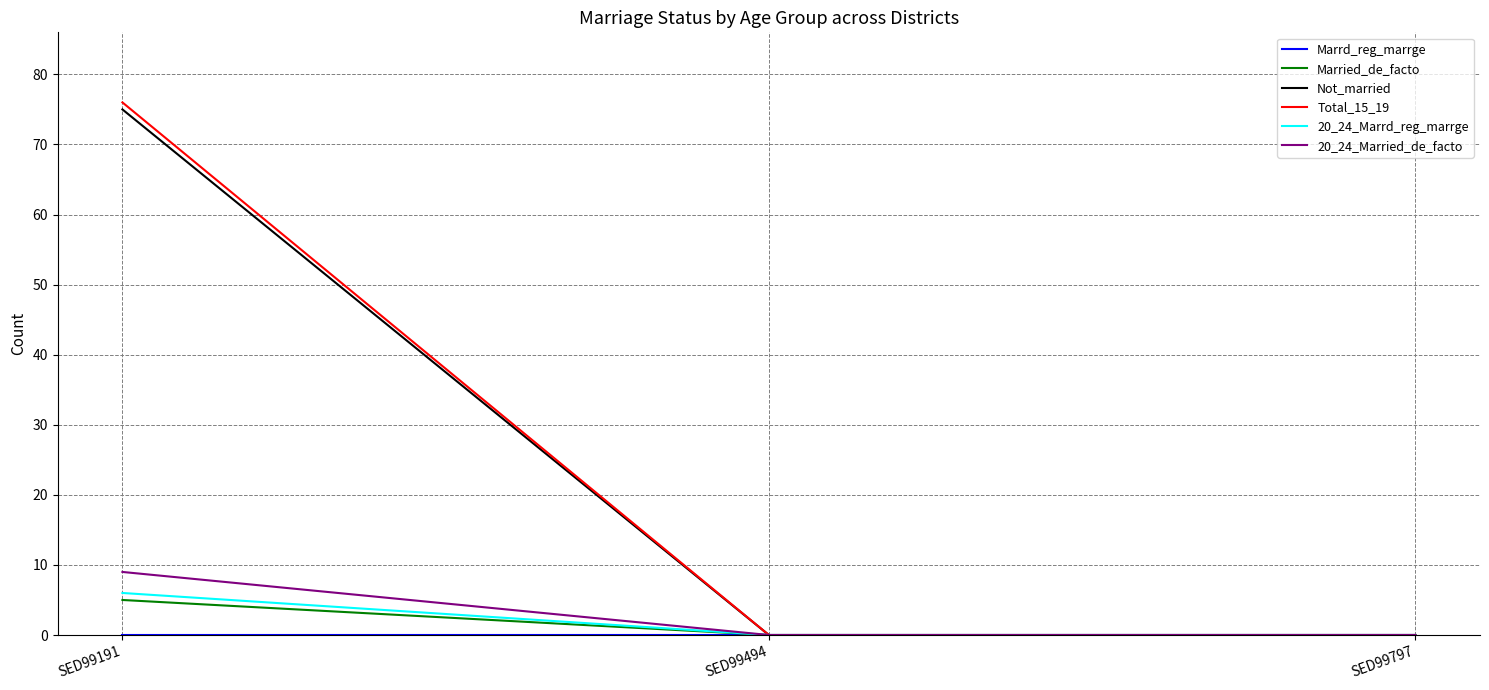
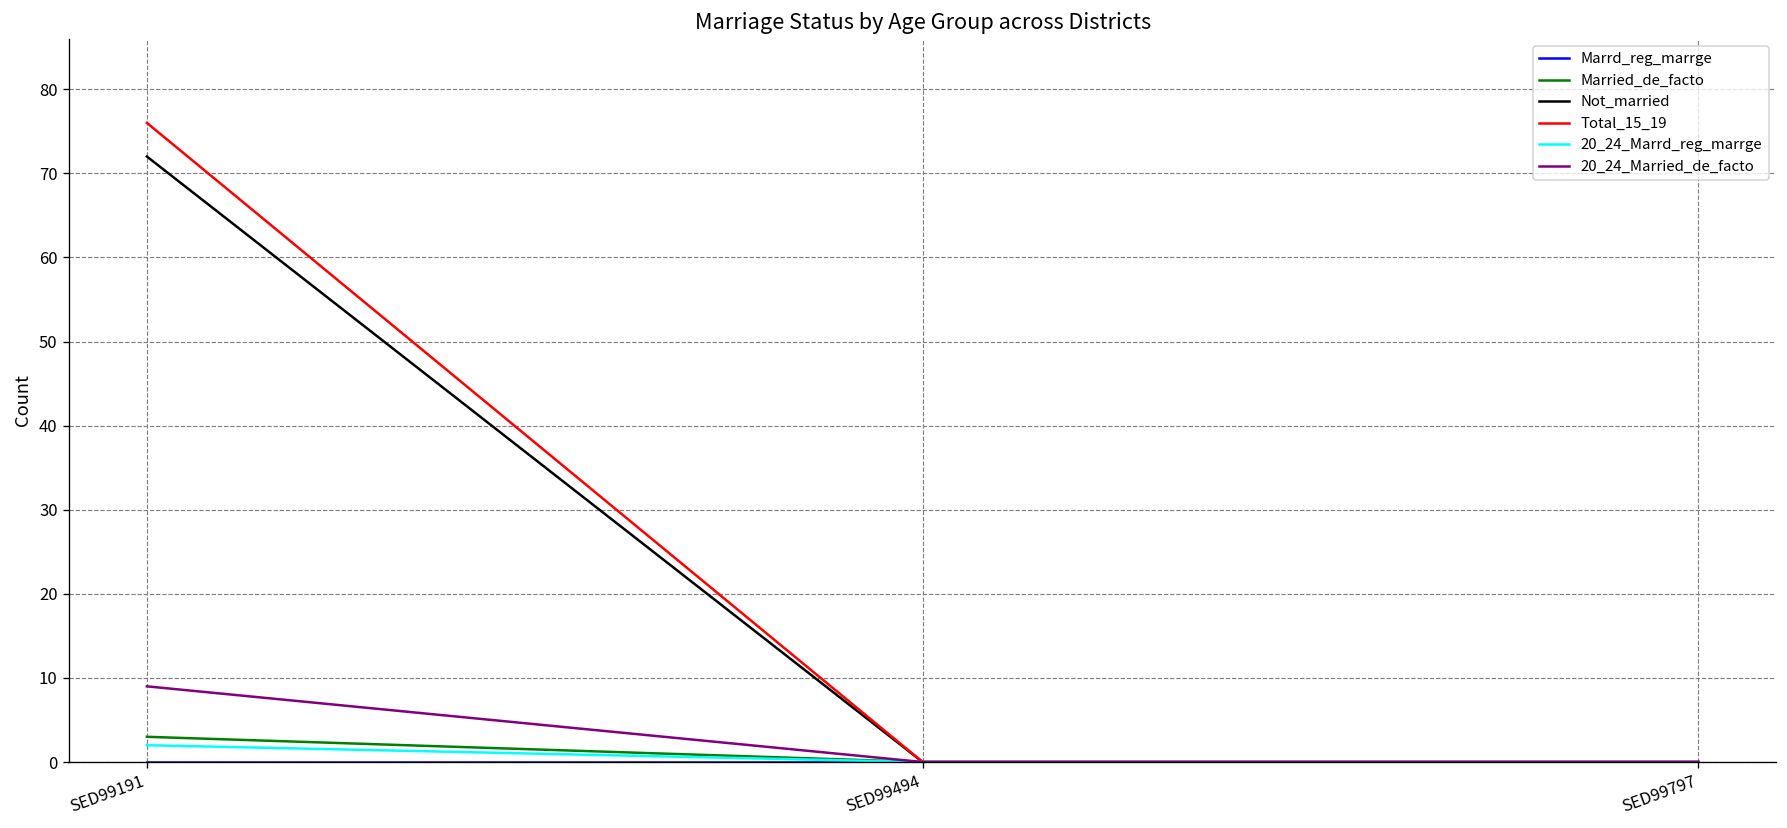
Married_de_facto, SED99191: 5 -> 3
Not_married, SED99191: 75 -> 72
20_24_Marrd_reg_marrge, SED99191: 6 -> 2
